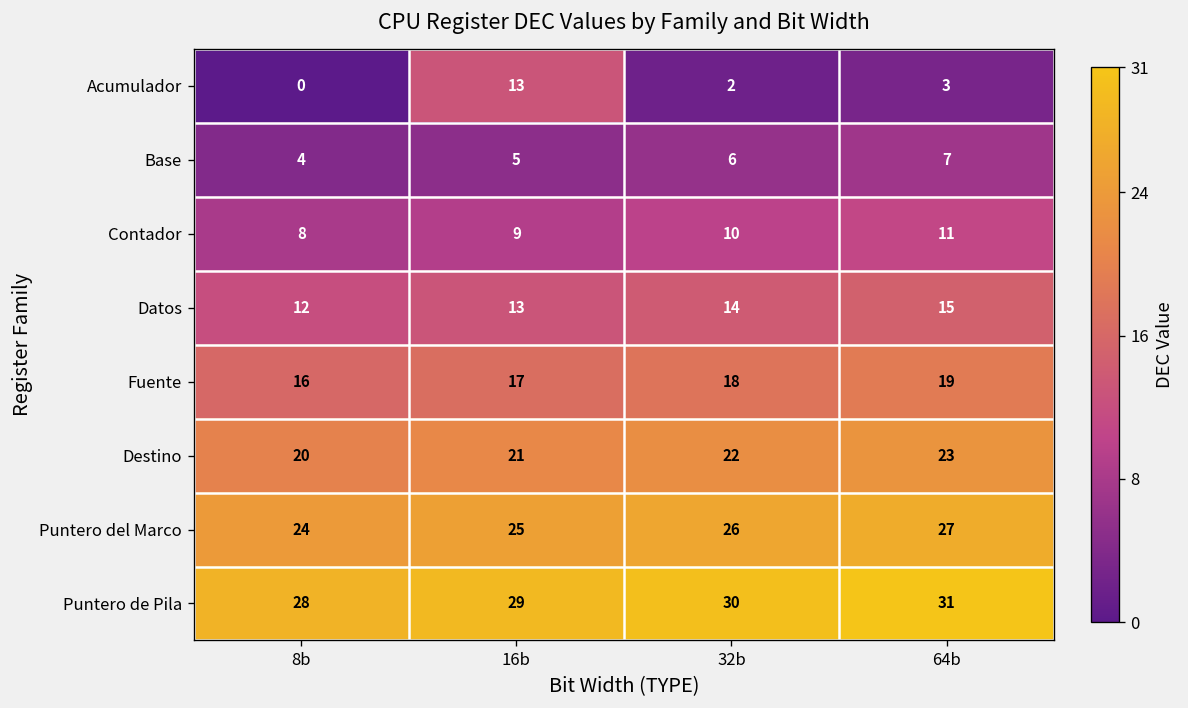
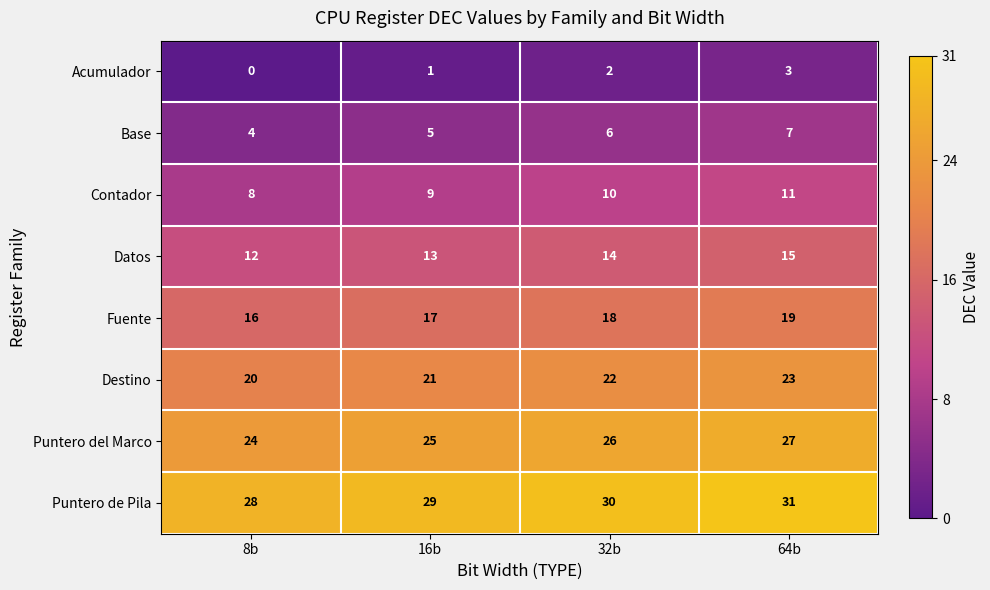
Acumulador, 16b: 13 -> 1
